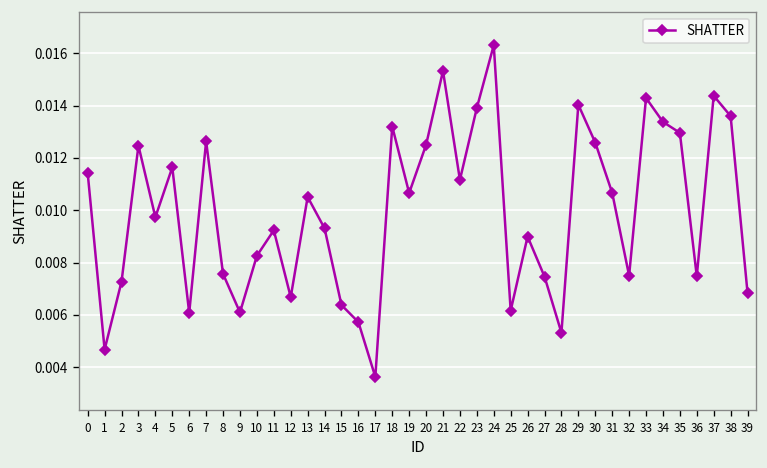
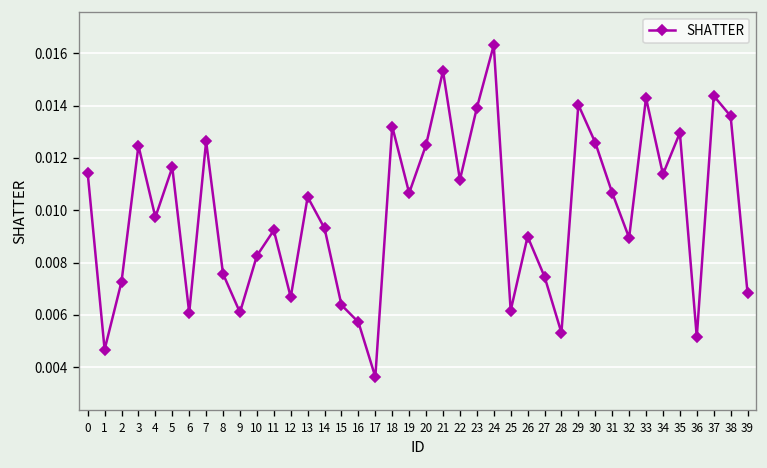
32: 0.0075 -> 0.0089
34: 0.0134 -> 0.0114
36: 0.0075 -> 0.0051
